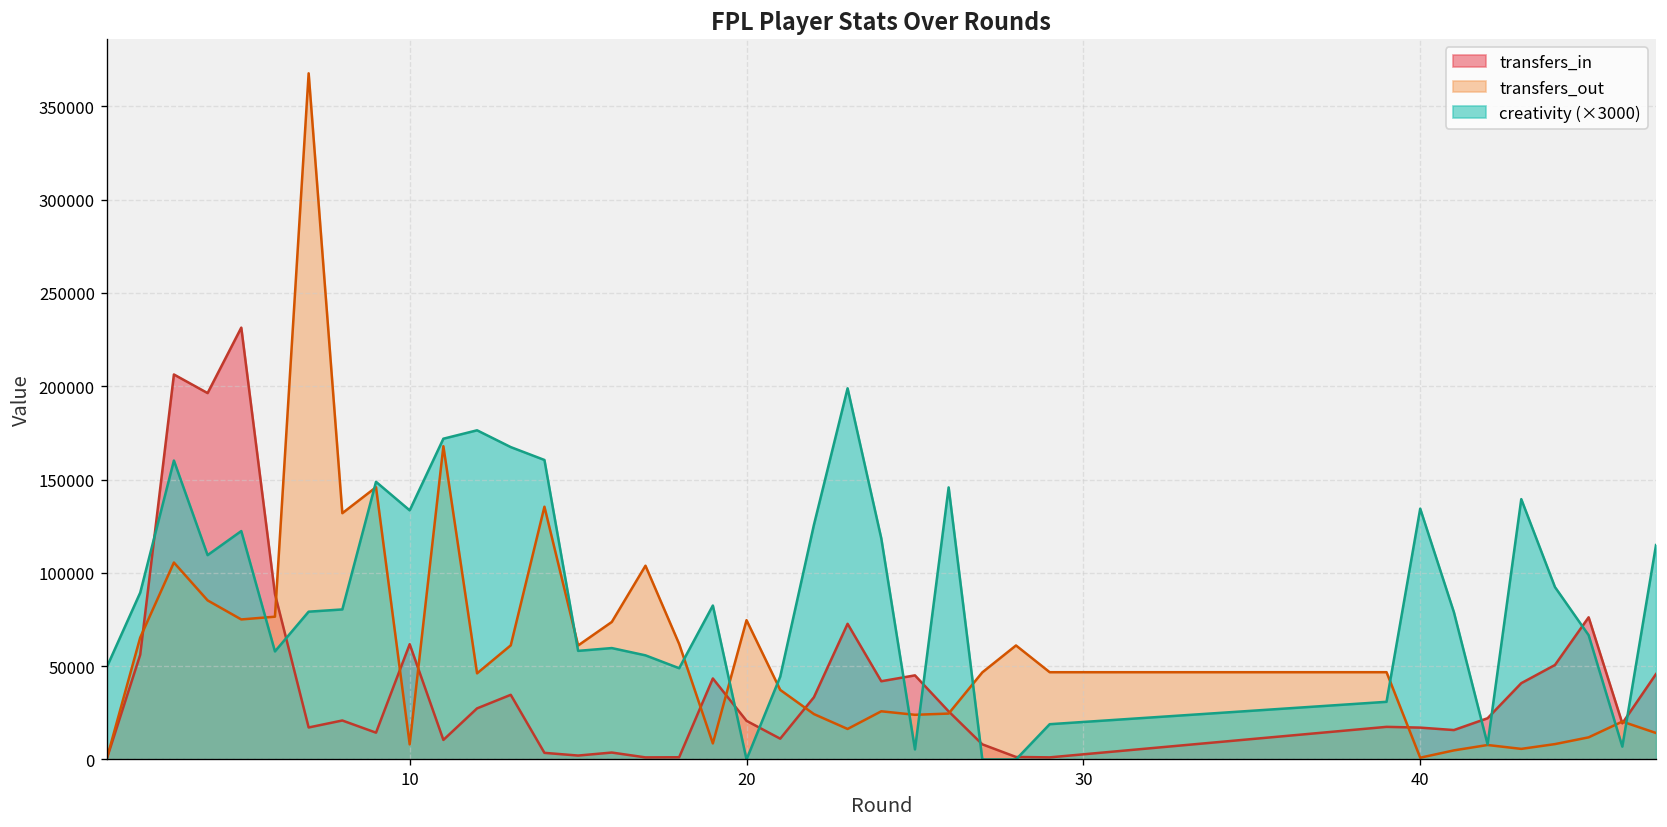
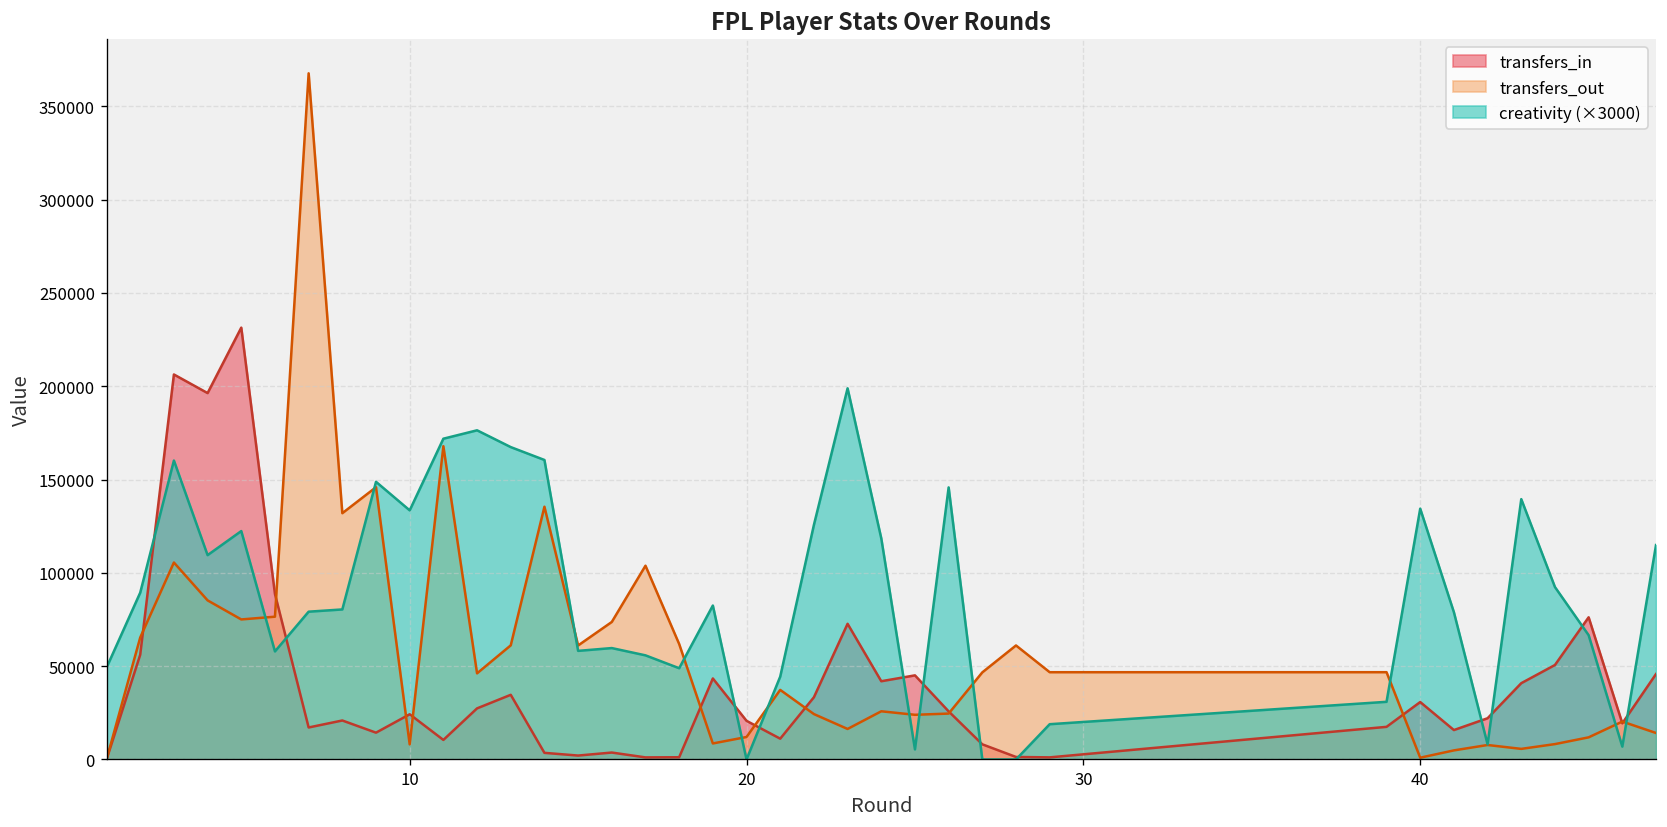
transfers_in, 10: 62000 -> 24000
transfers_out, 20: 75000 -> 12000
transfers_in, 40: 17000 -> 31000
